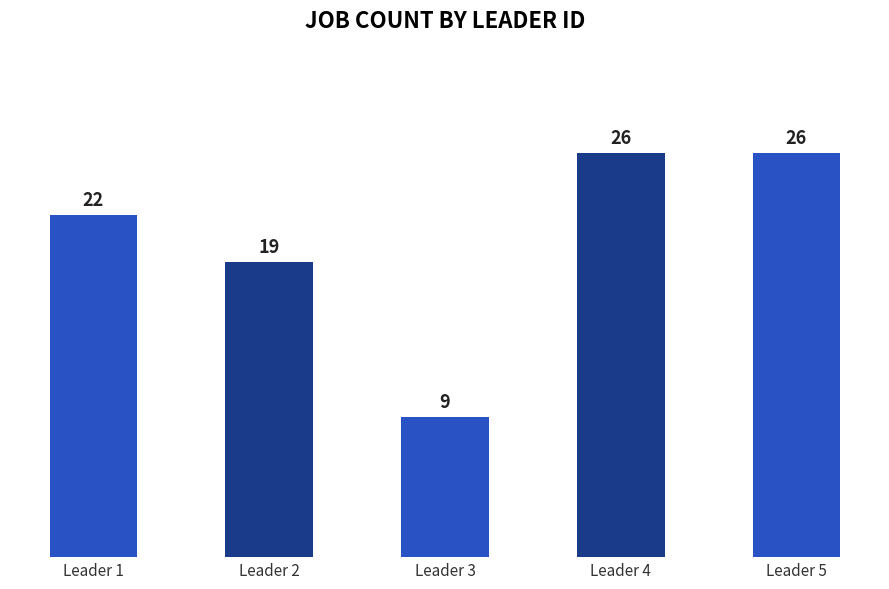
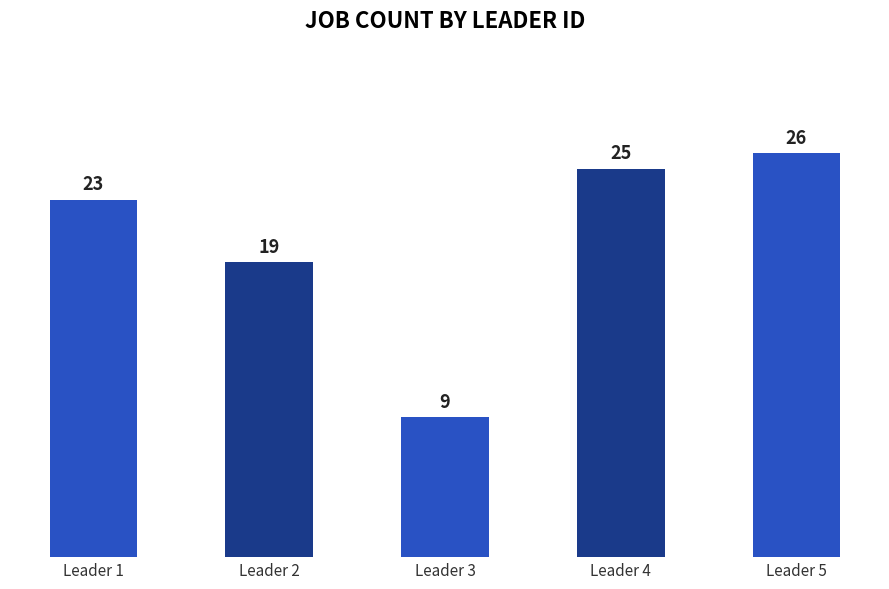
Leader 1: 22 -> 23
Leader 4: 26 -> 25
